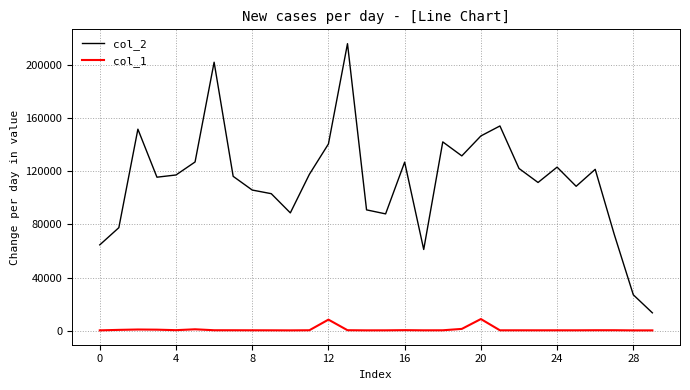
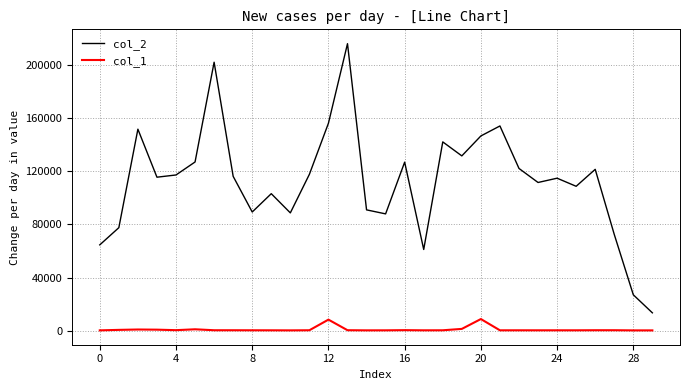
col_2, 8: 106000 -> 89000
col_2, 12: 140000 -> 156000
col_2, 24: 123000 -> 115000
